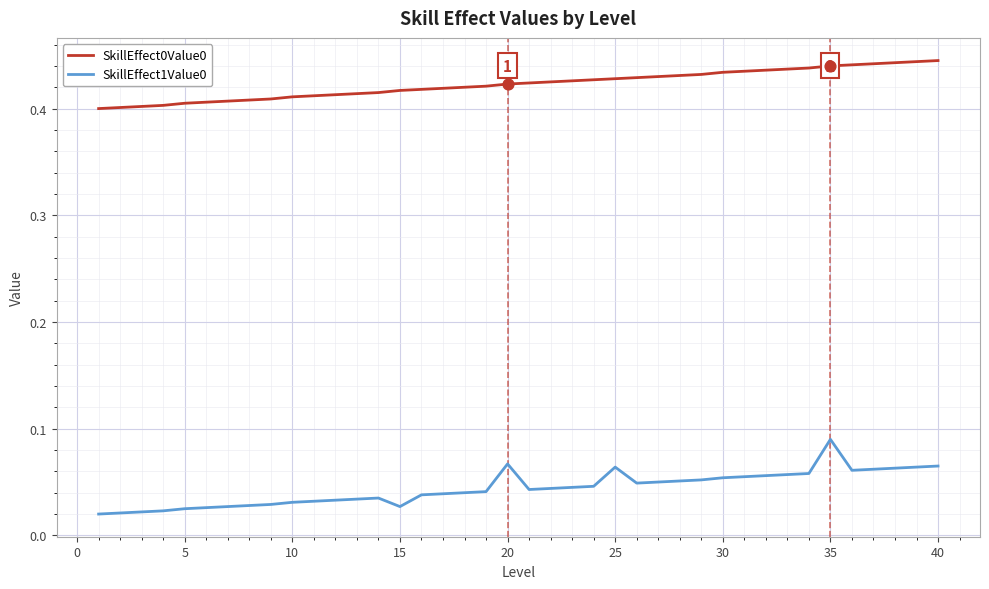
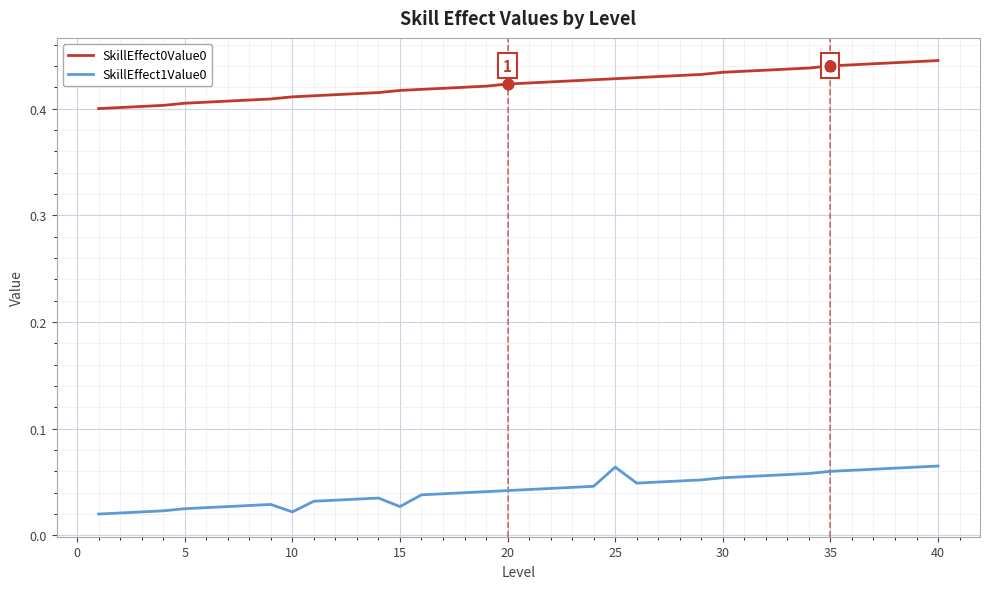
SkillEffect1Value0, 10: 0.031 -> 0.022
SkillEffect1Value0, 20: 0.067 -> 0.042
SkillEffect1Value0, 35: 0.09 -> 0.06
